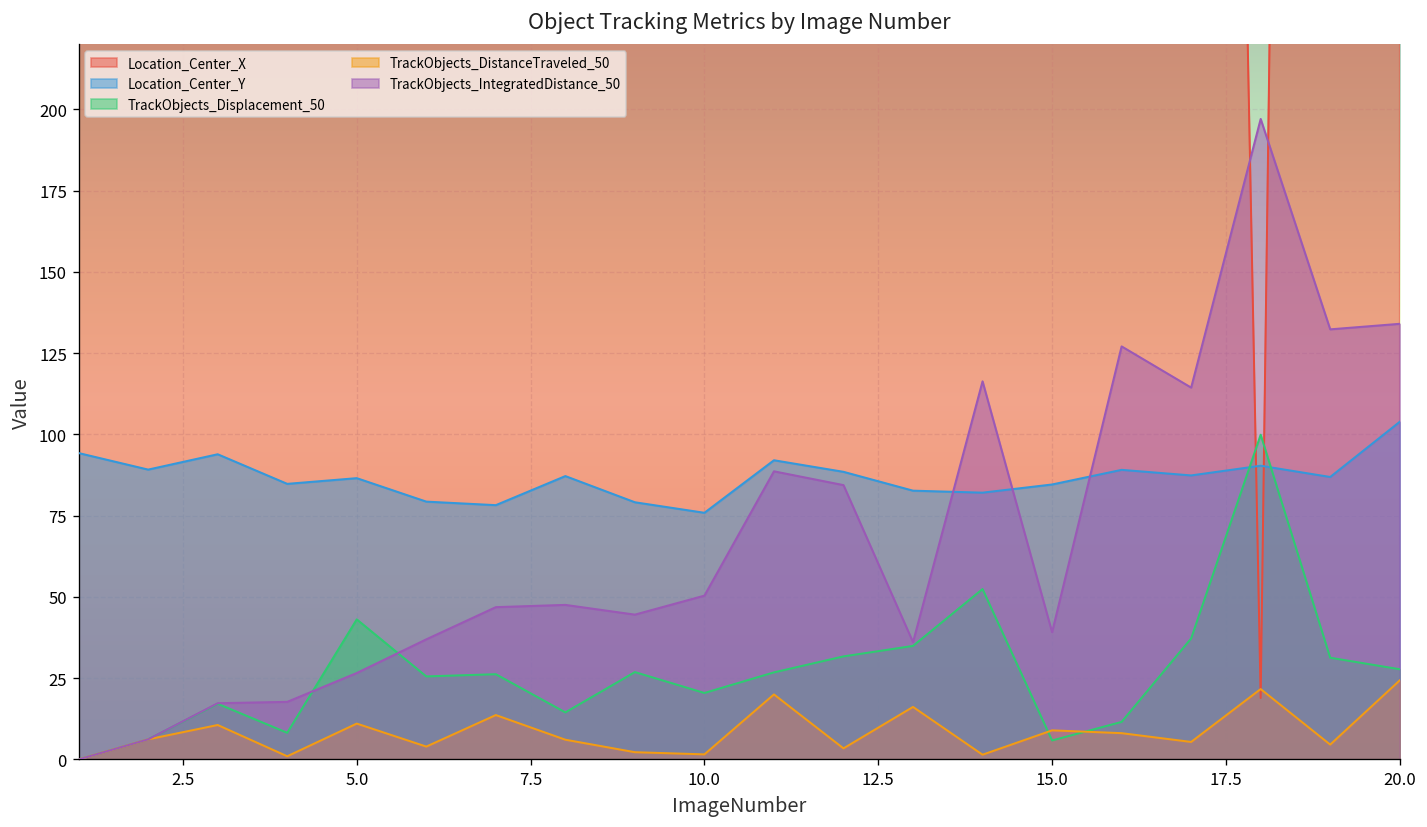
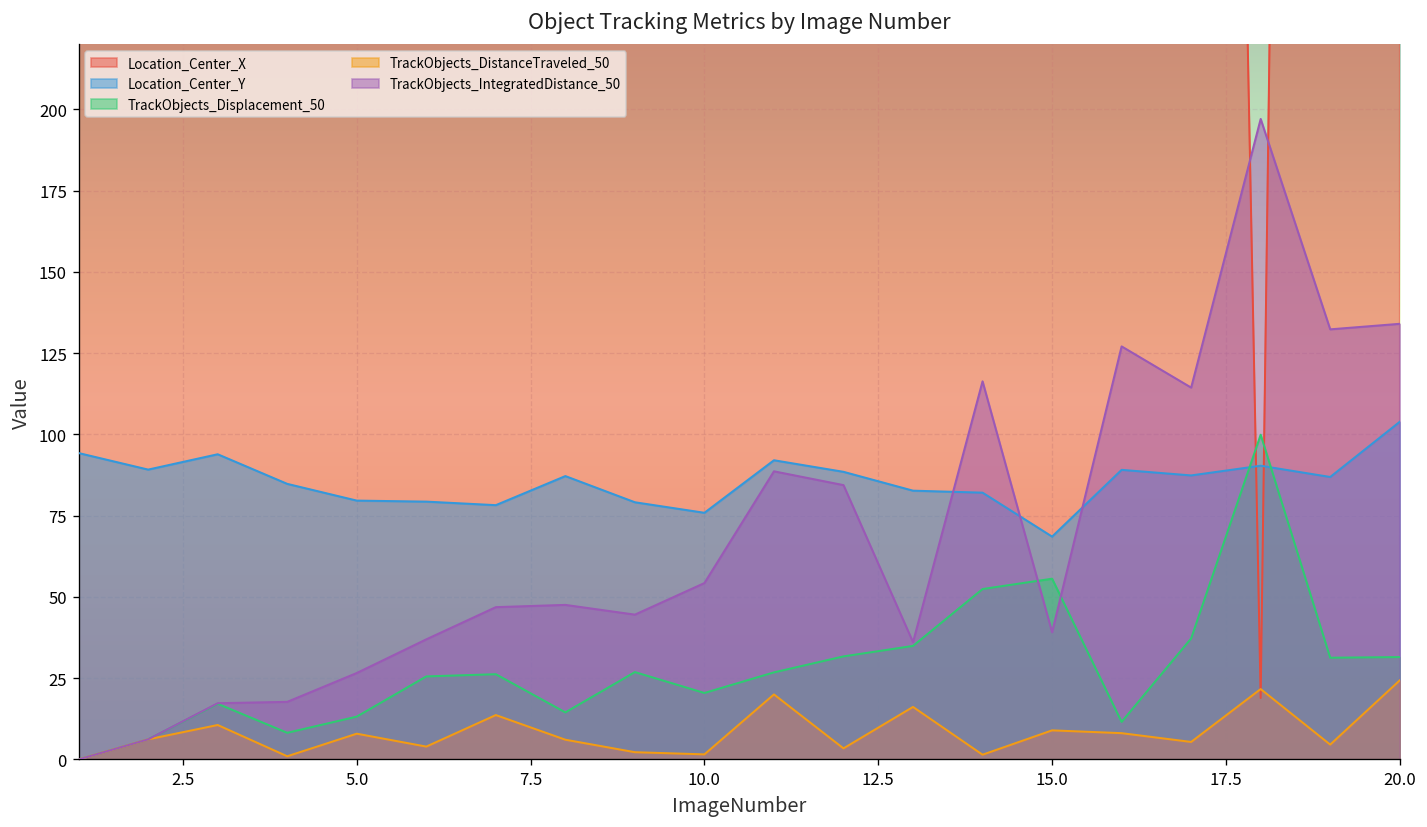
Location_Center_Y, 5.0: 87 -> 80
TrackObjects_Displacement_50, 5.0: 43 -> 13
TrackObjects_DistanceTraveled_50, 5.0: 11 -> 8
TrackObjects_IntegratedDistance_50, 10.0: 50 -> 54
Location_Center_Y, 15.0: 85 -> 69
TrackObjects_Displacement_50, 15.0: 6 -> 56
TrackObjects_Displacement_50, 20.0: 28 -> 32
